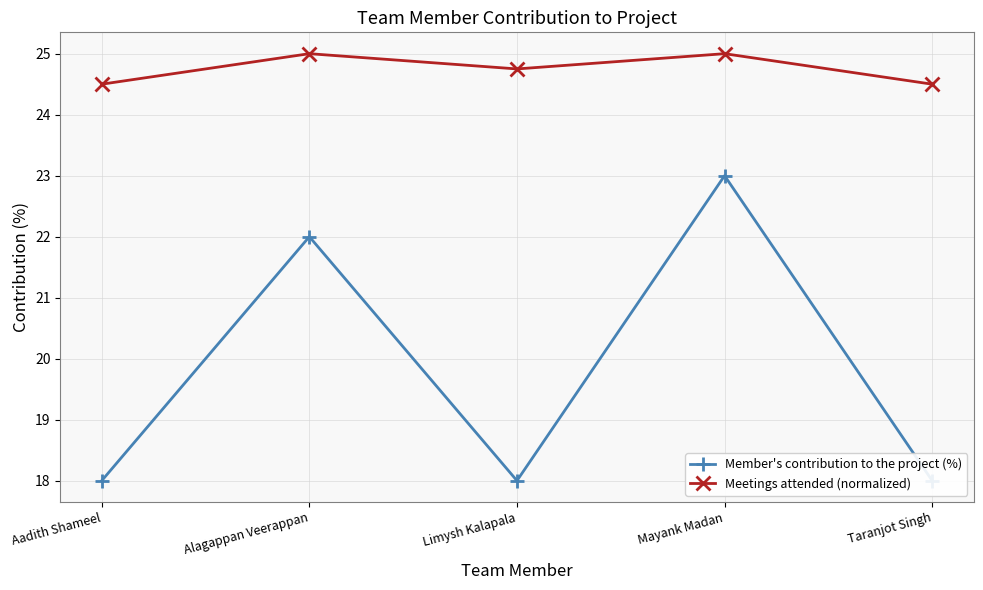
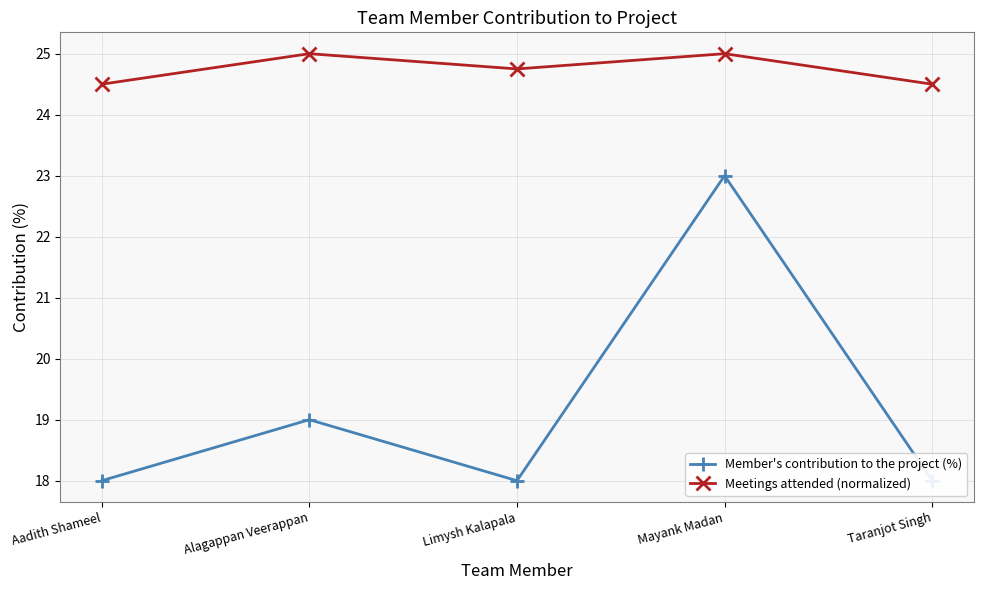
Member's contribution to the project (%), Alagappan Veerappan: 22 -> 19
